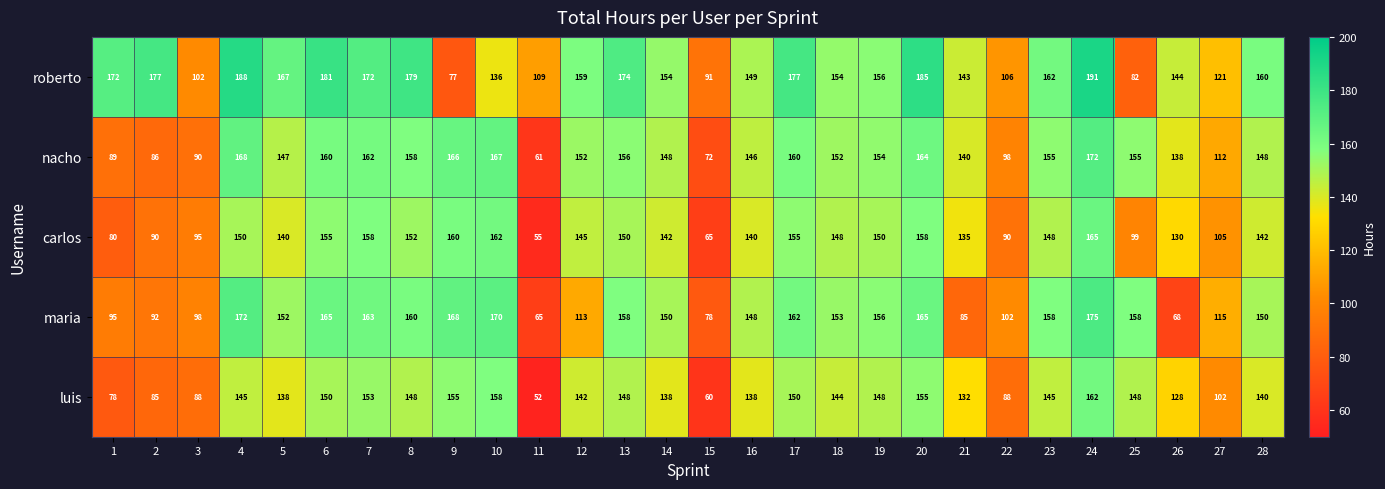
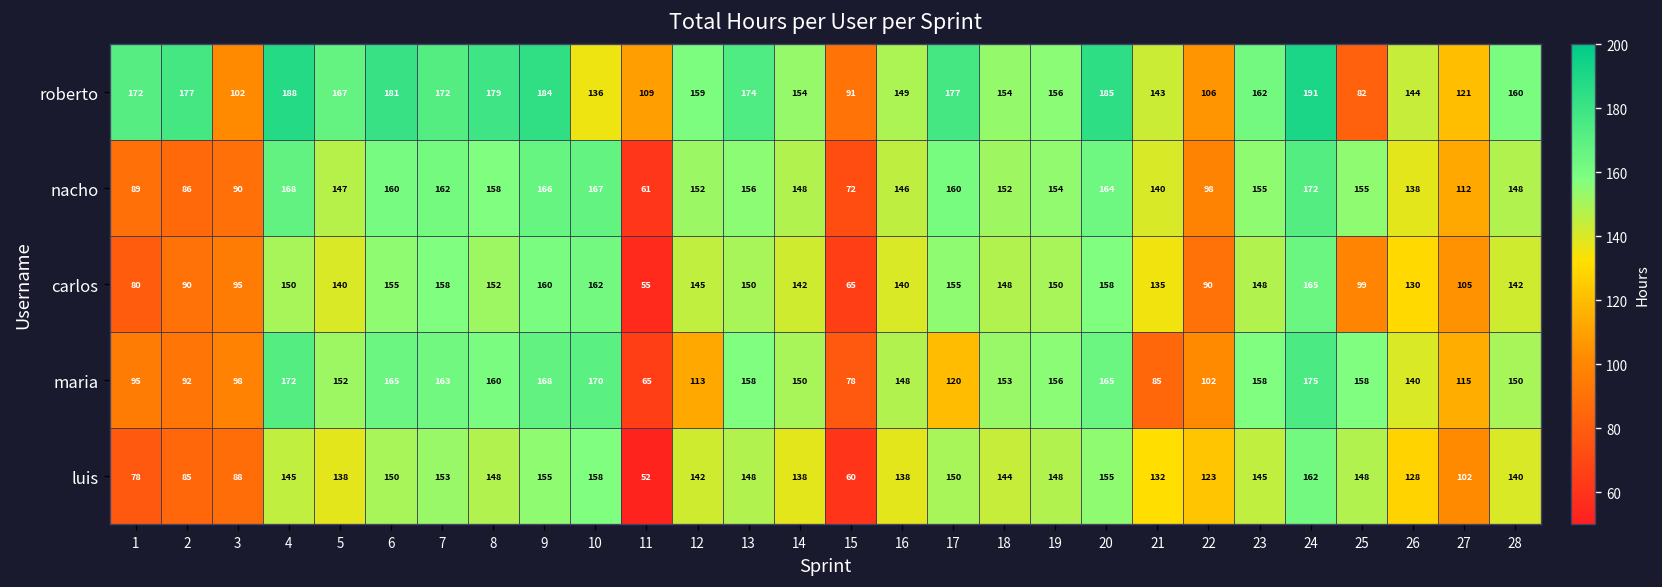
roberto, 9: 77 -> 184
maria, 17: 162 -> 120
maria, 26: 68 -> 140
luis, 22: 88 -> 123
